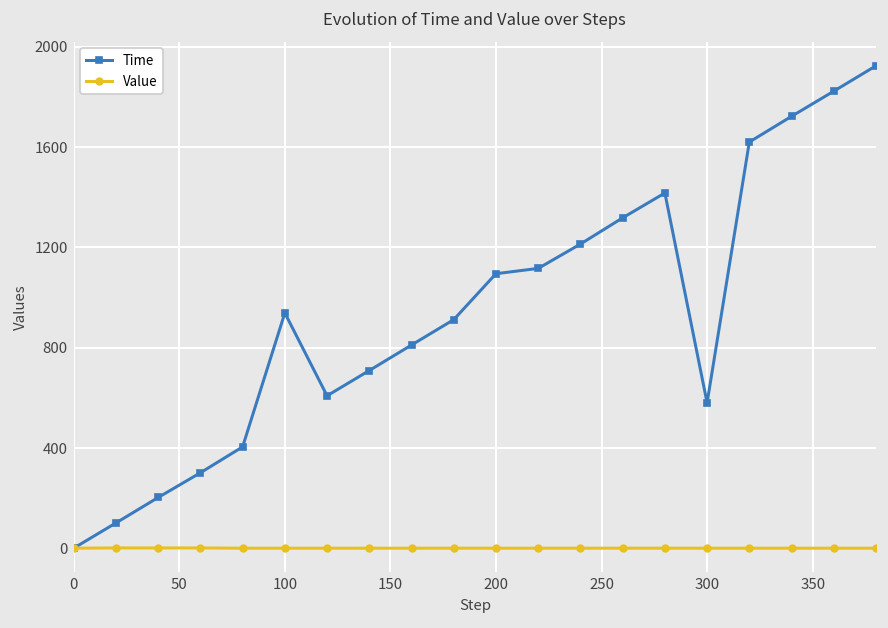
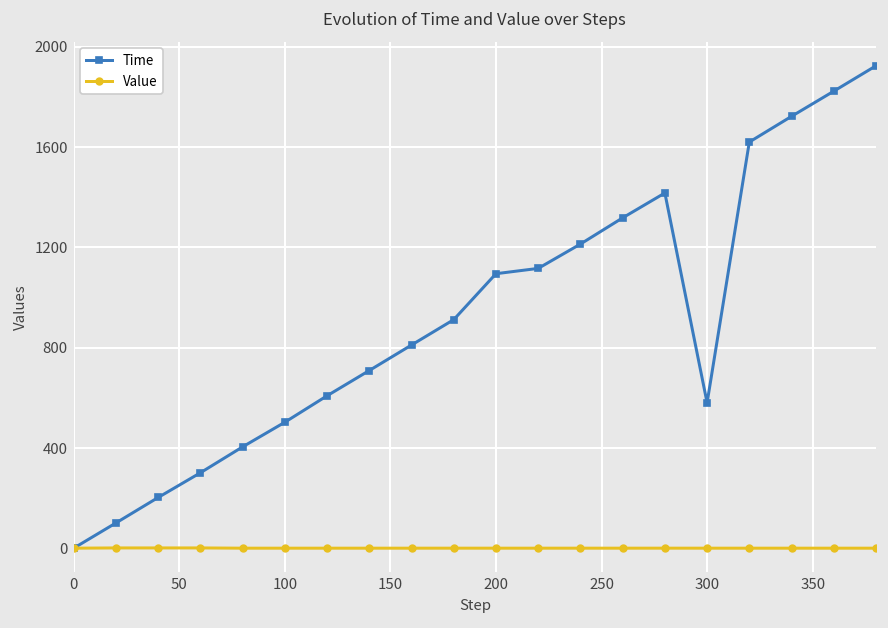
Time, 100: 940 -> 500
